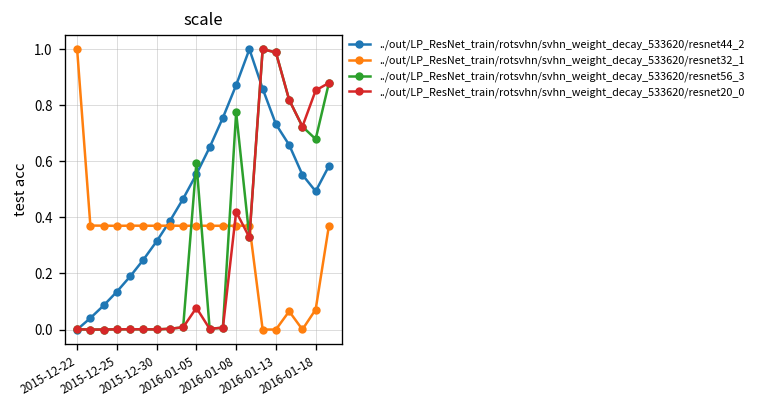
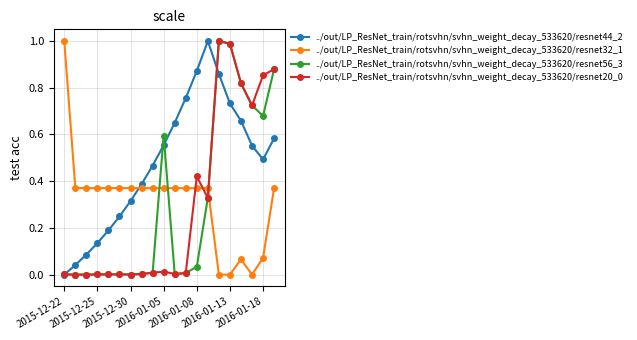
../out/LP_ResNet_train/rotsvhn/svhn_weight_decay_533620/resnet20_0, 2016-01-05: 0.08 -> 0.01
../out/LP_ResNet_train/rotsvhn/svhn_weight_decay_533620/resnet56_3, 2016-01-08: 0.77 -> 0.03
